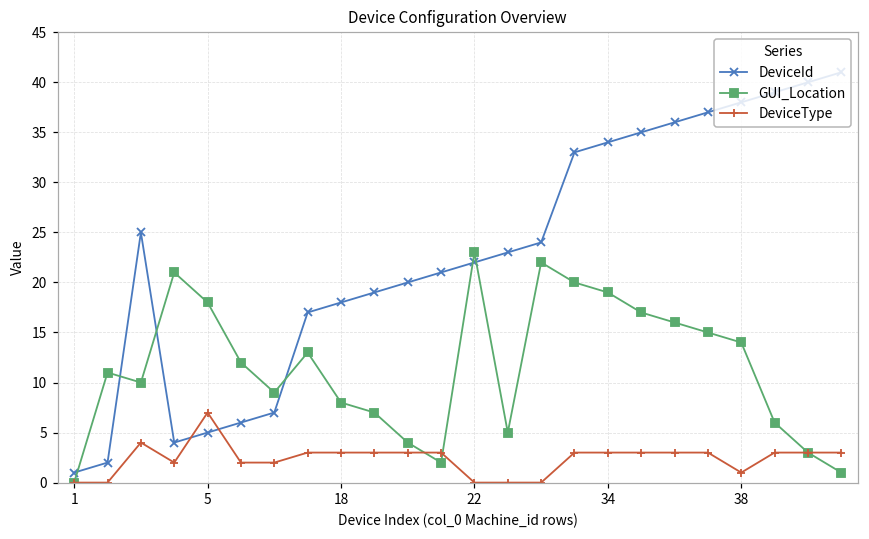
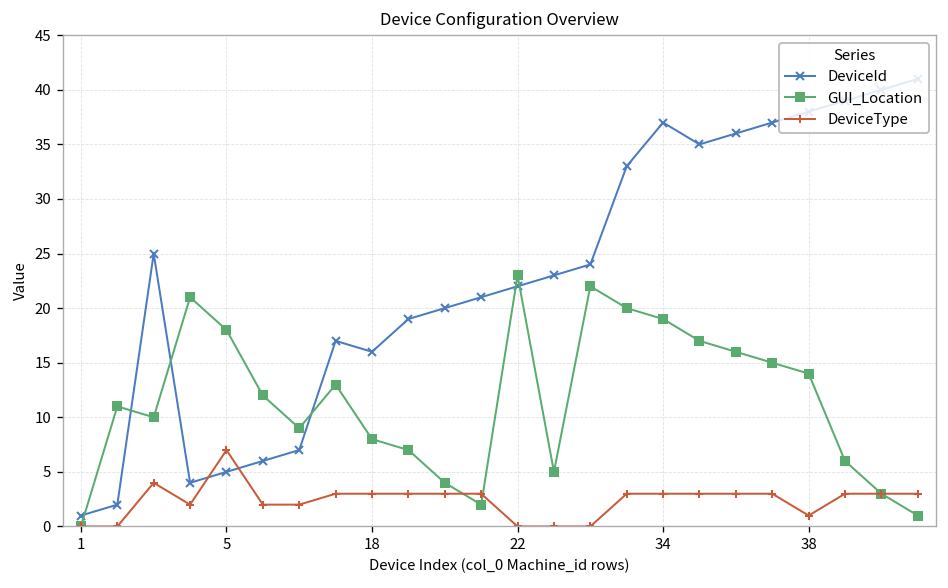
DeviceId, 18: 18 -> 16
DeviceId, 34: 34 -> 37
